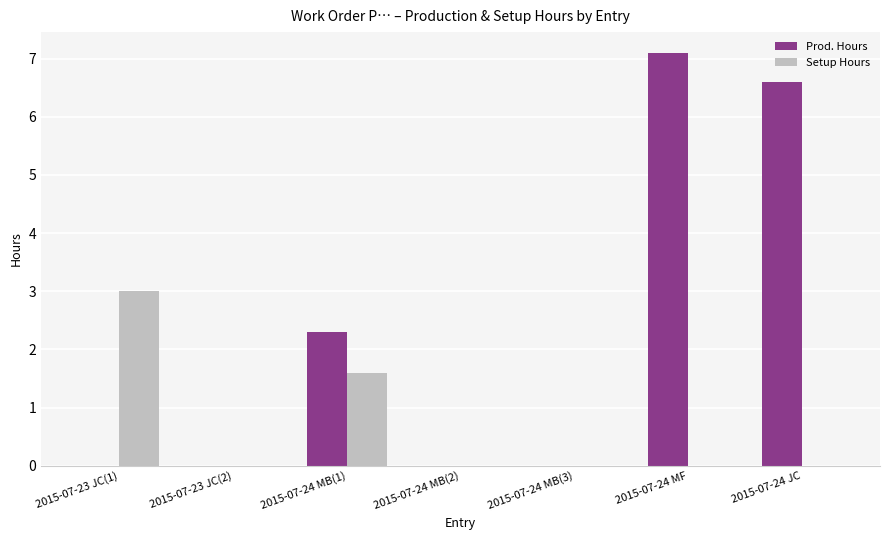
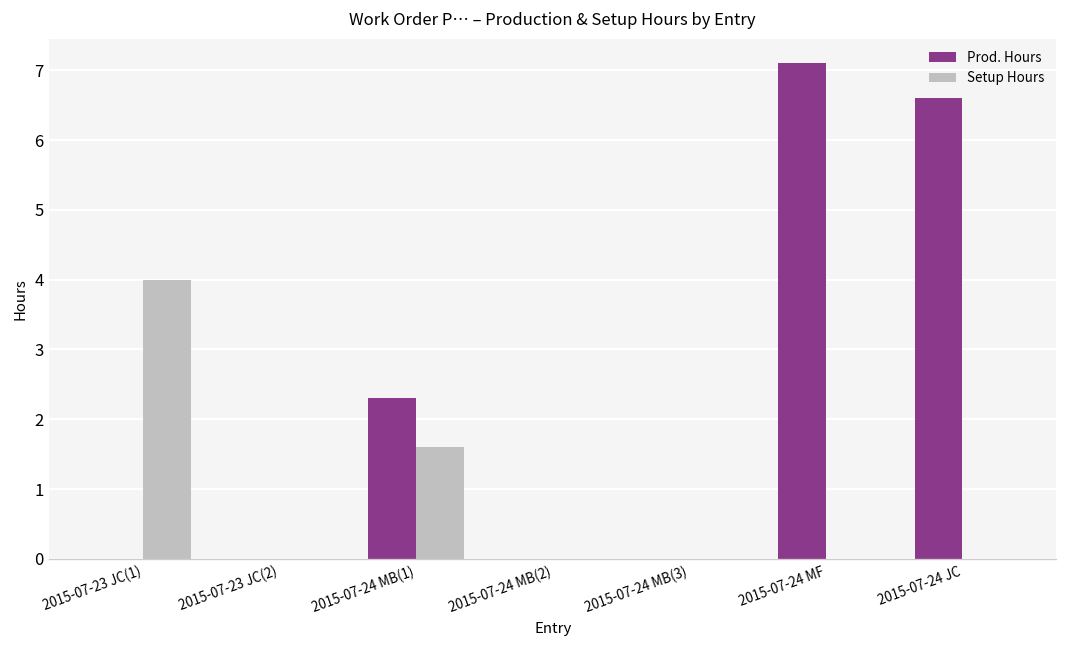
Setup Hours, 2015-07-23 JC(1): 3 -> 4
